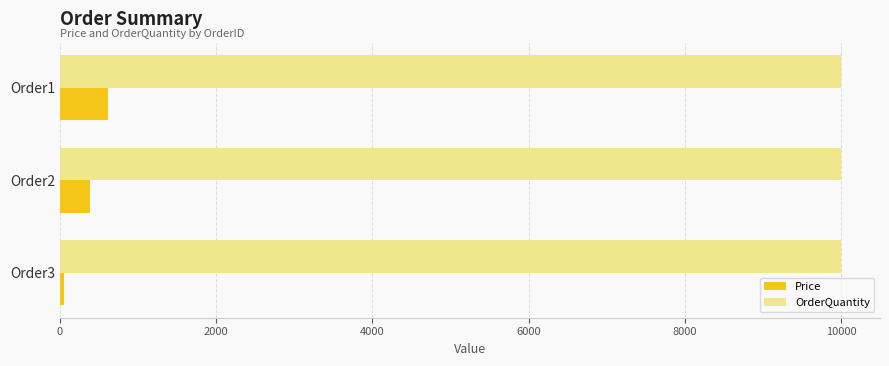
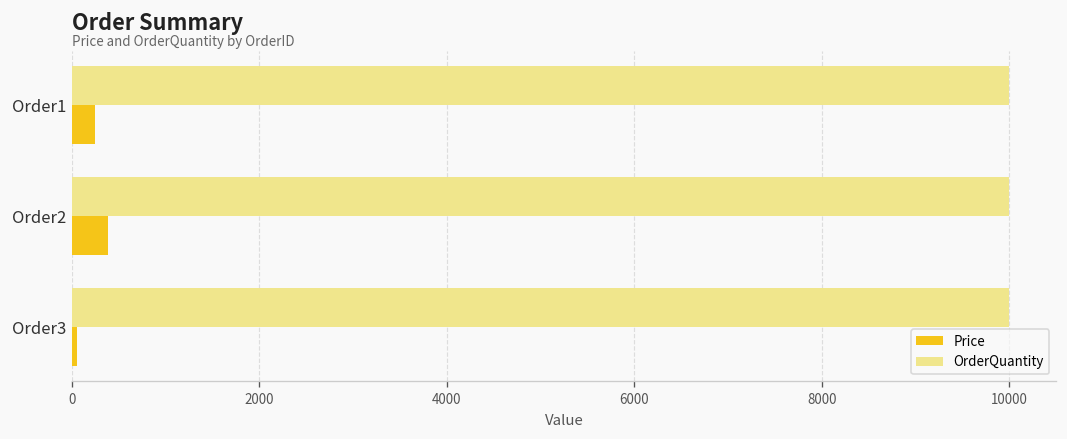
Price, Order1: 600 -> 200
